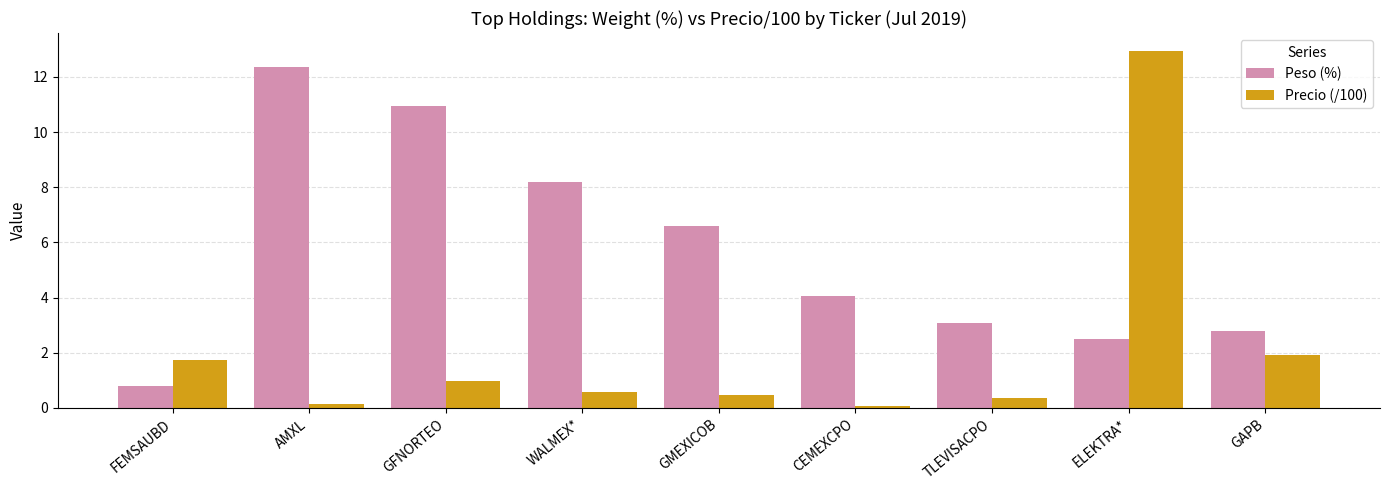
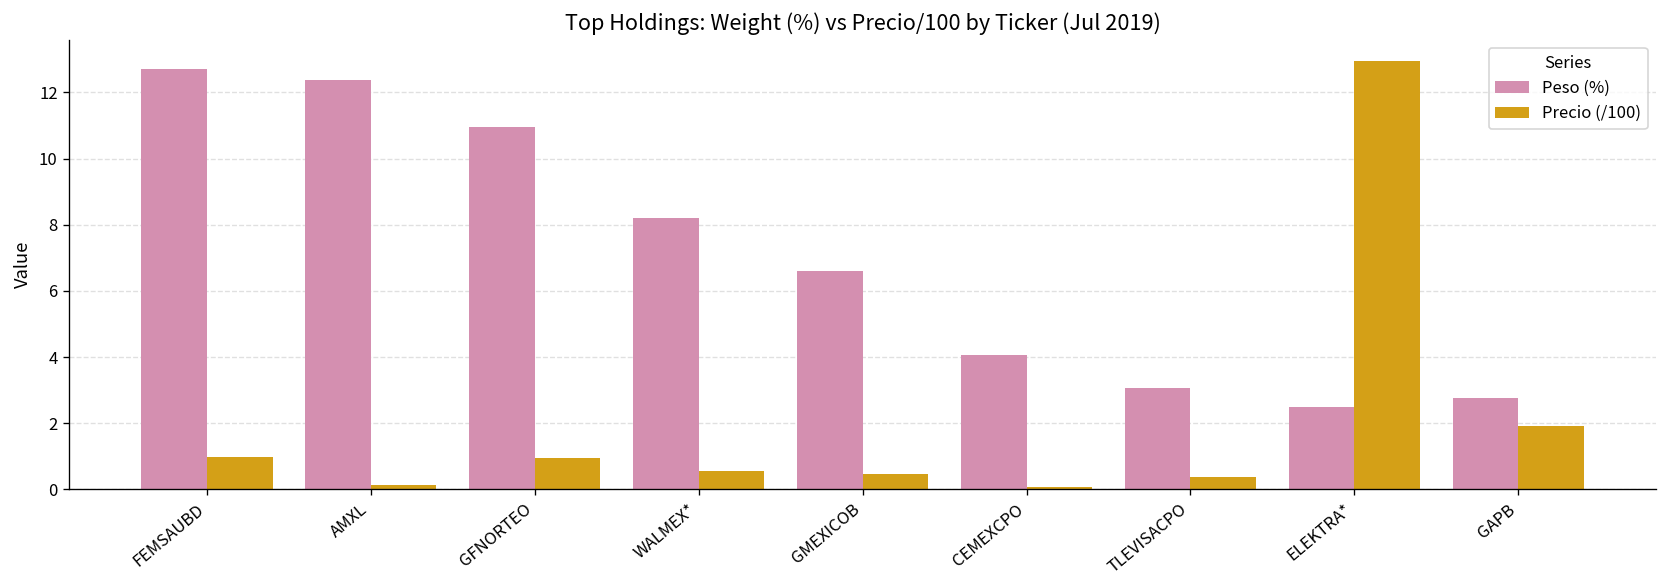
Peso (%), FEMSAUBD: 0.8 -> 12.7
Precio (/100), FEMSAUBD: 1.7 -> 1.0
